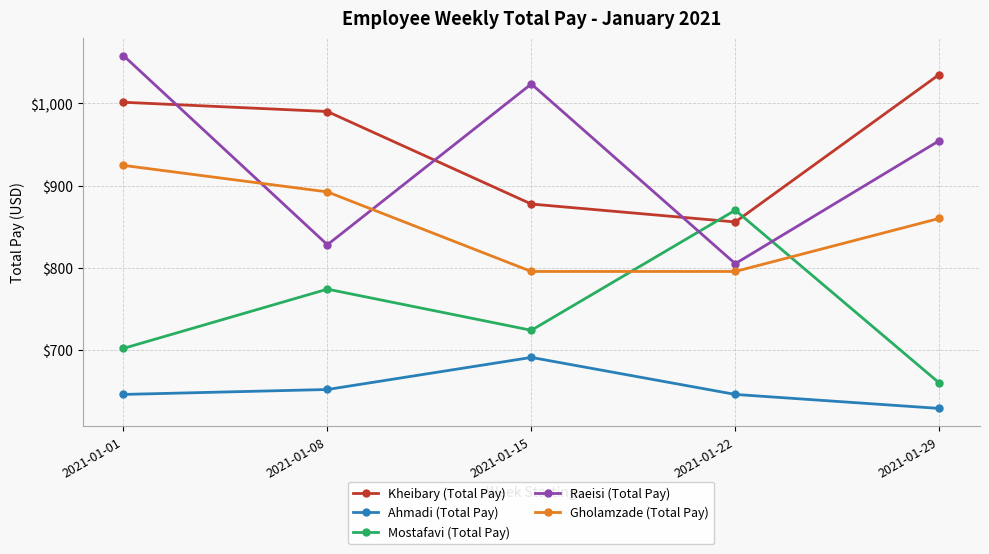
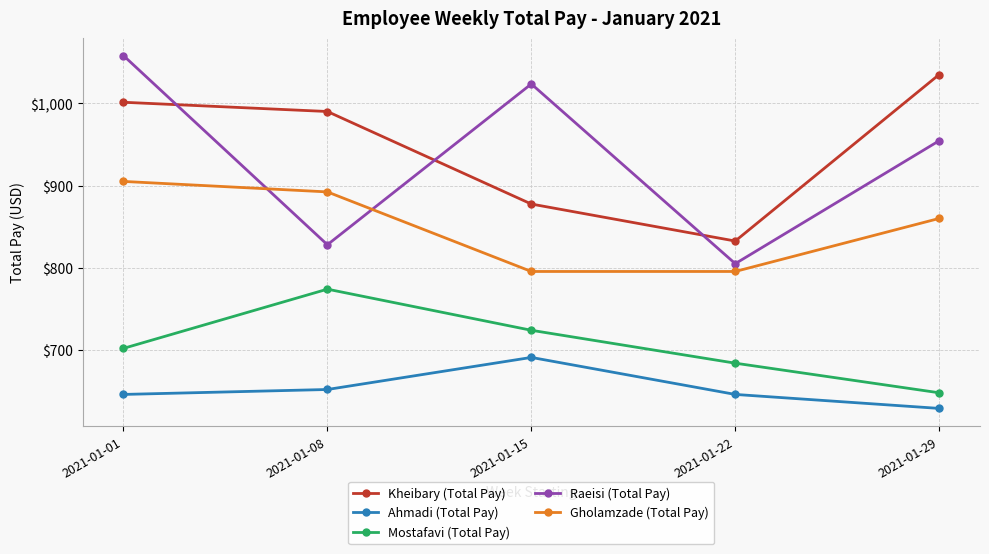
Gholamzade (Total Pay), 2021-01-01: $920 -> $910
Kheibary (Total Pay), 2021-01-22: $860 -> $830
Mostafavi (Total Pay), 2021-01-22: $870 -> $680
Mostafavi (Total Pay), 2021-01-29: $660 -> $650
